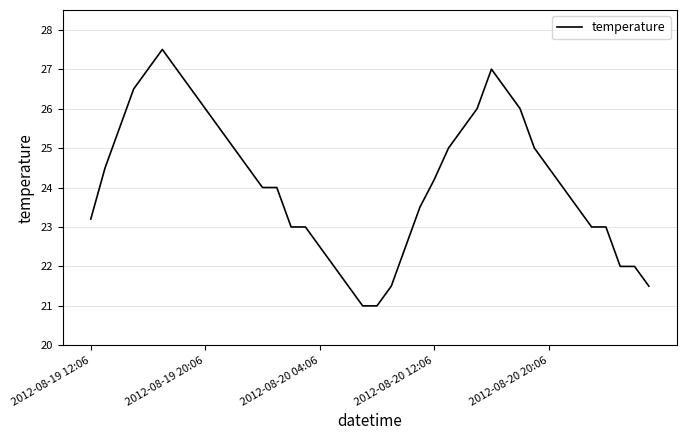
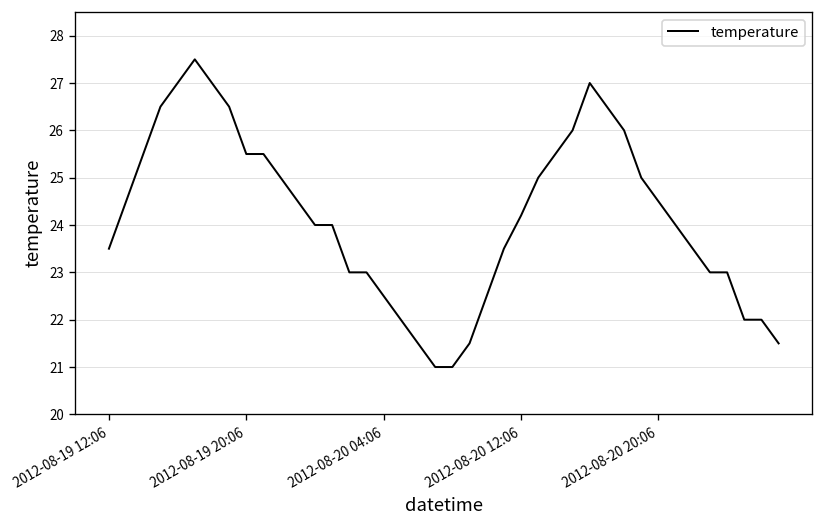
2012-08-19 12:06: 23.2 -> 23.5
2012-08-19 20:06: 26.0 -> 25.5
